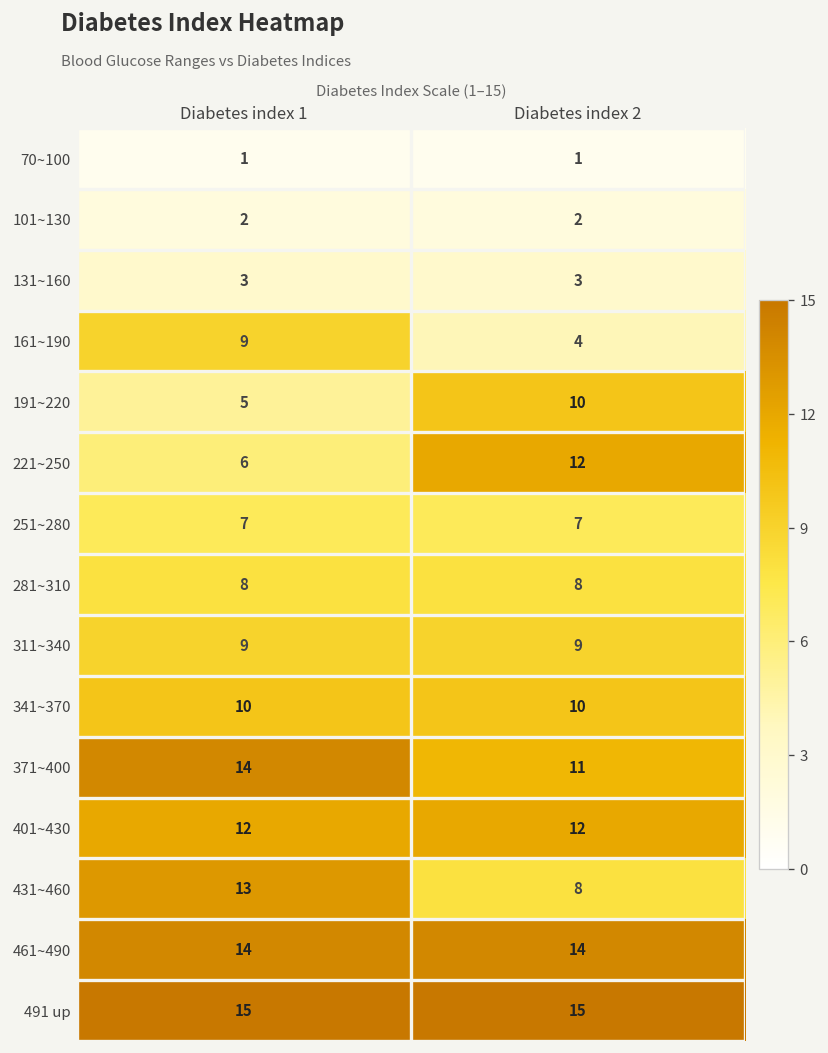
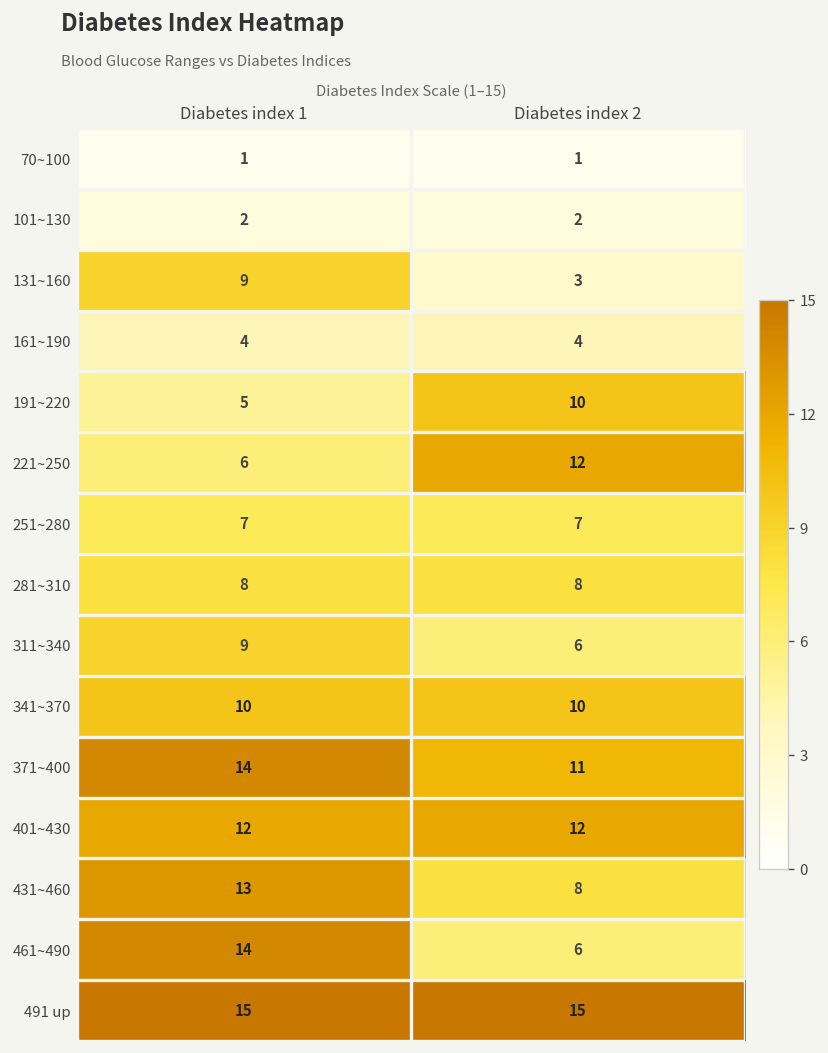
131~160, Diabetes index 1: 3 -> 9
161~190, Diabetes index 1: 9 -> 4
311~340, Diabetes index 2: 9 -> 6
461~490, Diabetes index 2: 14 -> 6
